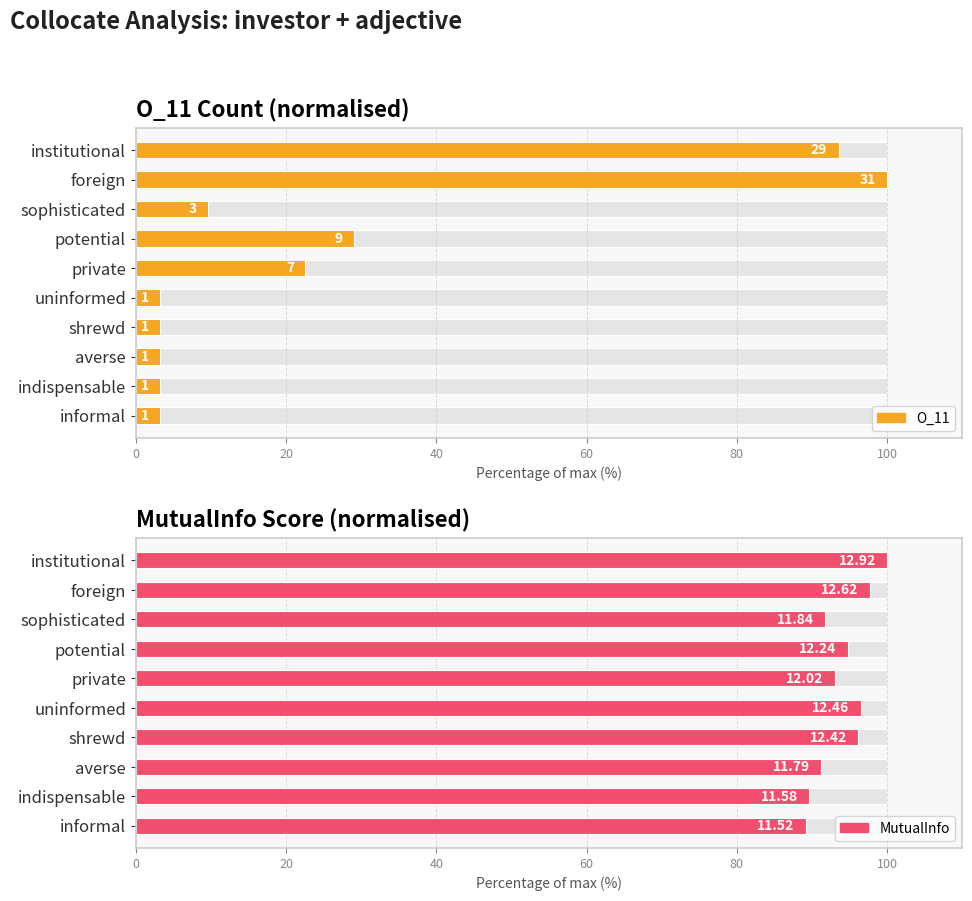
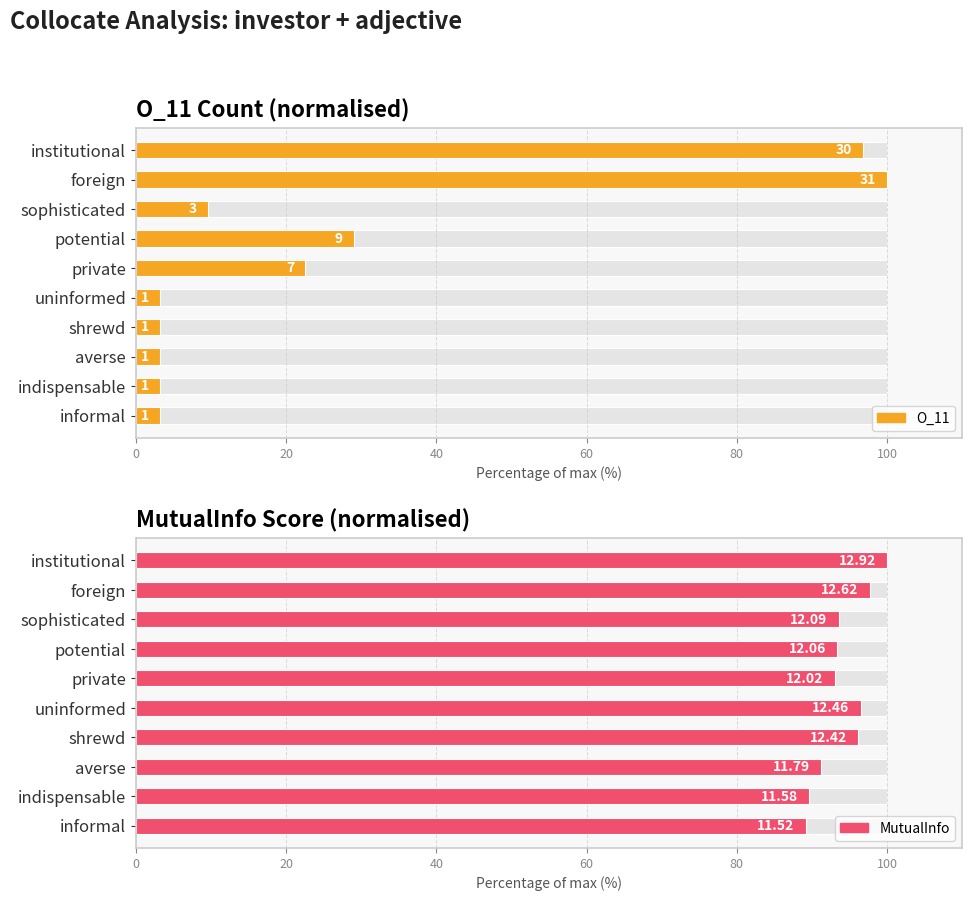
O_11 Count (normalised), O_11, institutional: 29 -> 30
MutualInfo Score (normalised), MutualInfo, sophisticated: 11.84 -> 12.09
MutualInfo Score (normalised), MutualInfo, potential: 12.24 -> 12.06
